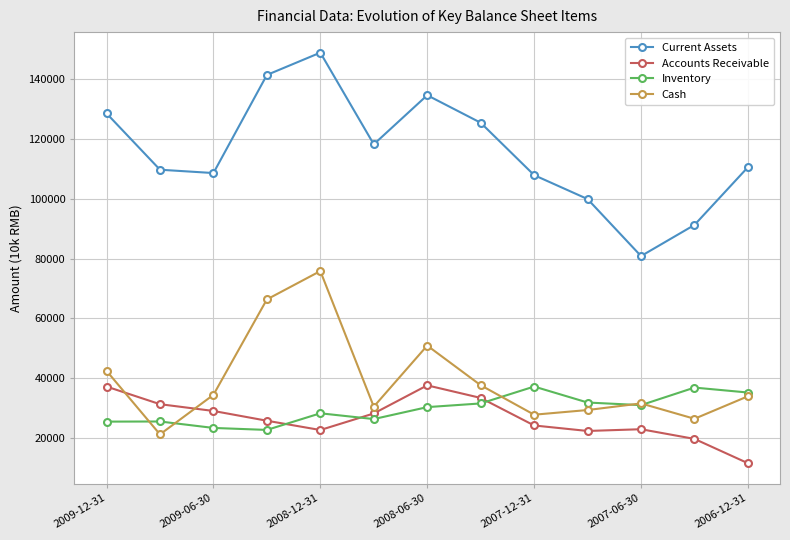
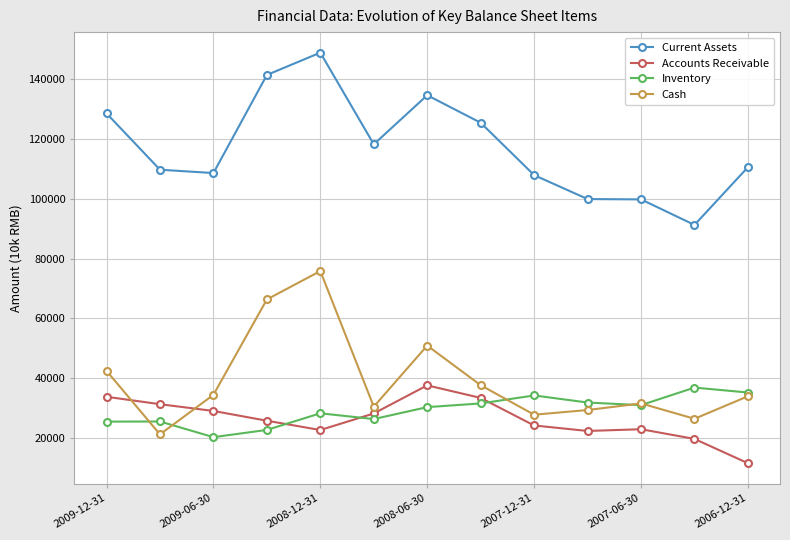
Accounts Receivable, 2009-12-31: 37000 -> 34000
Inventory, 2009-06-30: 23000 -> 20000
Inventory, 2007-12-31: 37000 -> 34000
Current Assets, 2007-06-30: 81000 -> 100000
